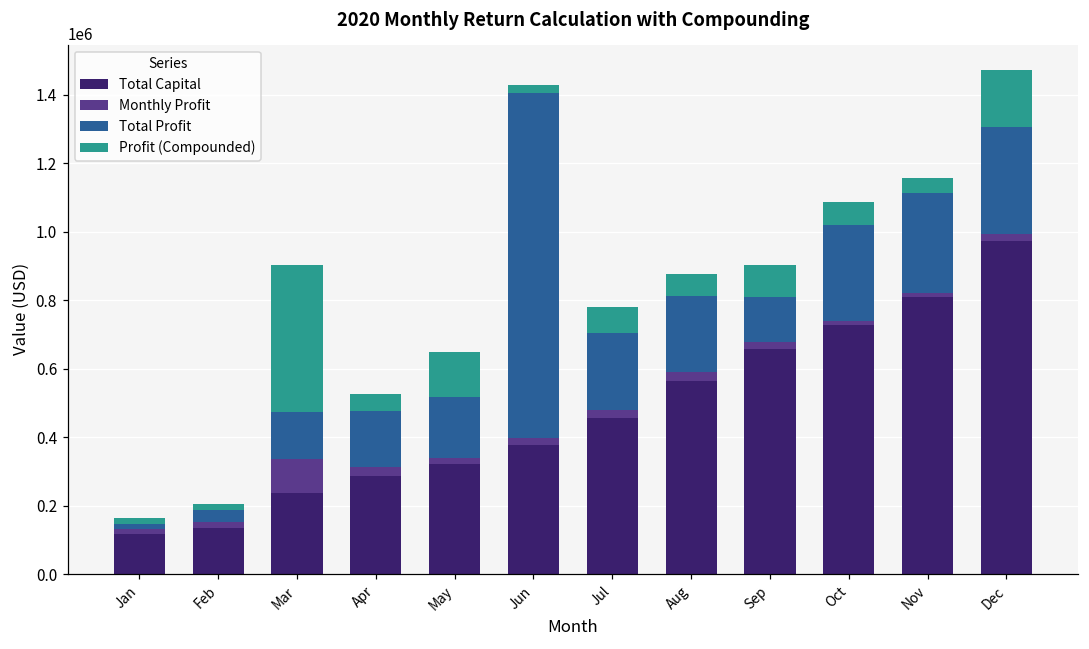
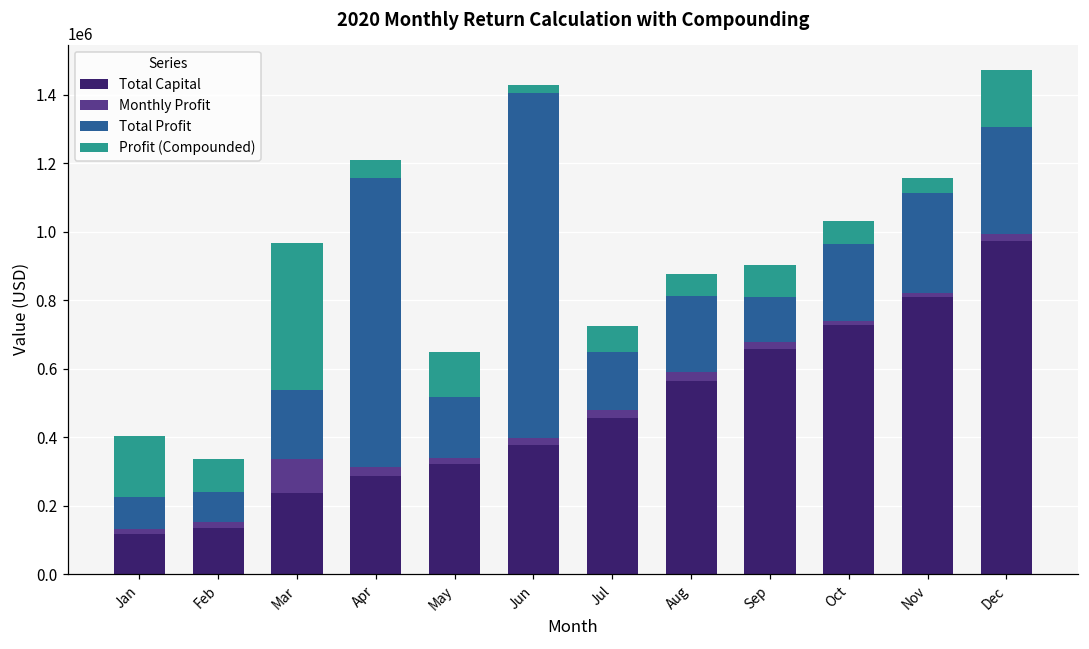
Total Profit, Jan: 20000 -> 90000
Profit (Compounded), Jan: 20000 -> 180000
Total Profit, Feb: 30000 -> 90000
Profit (Compounded), Feb: 20000 -> 100000
Total Profit, Mar: 140000 -> 200000
Total Profit, Apr: 160000 -> 840000
Total Profit, Jul: 220000 -> 170000
Total Profit, Oct: 280000 -> 230000
